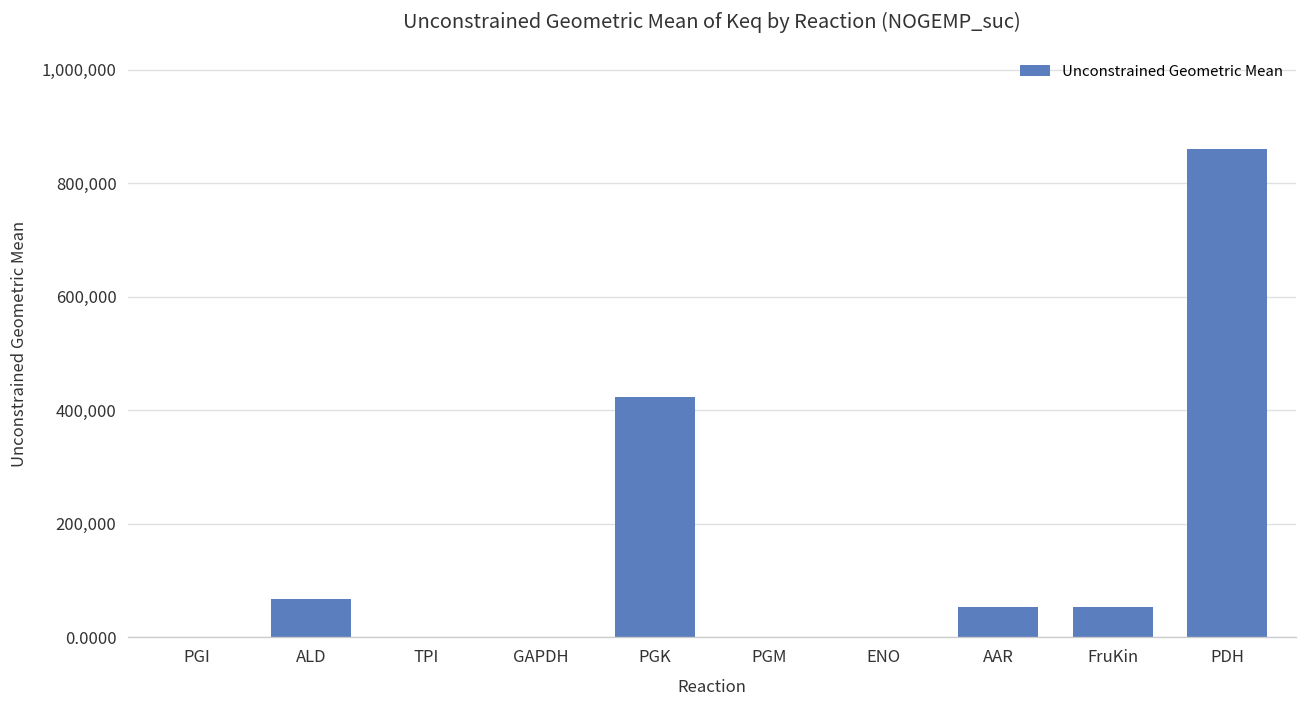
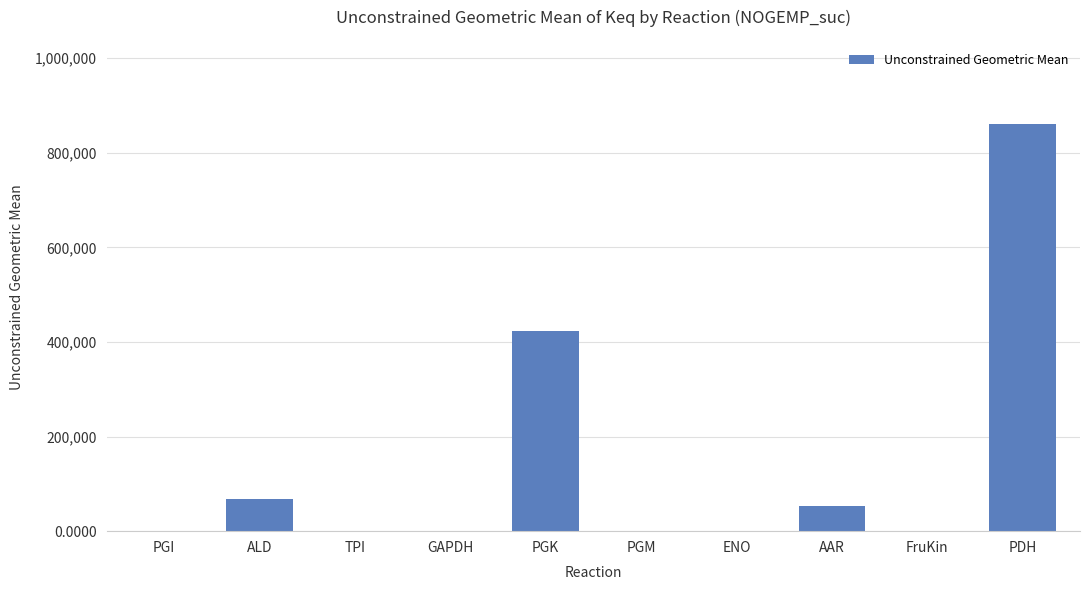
FruKin: 50,000 -> 0
